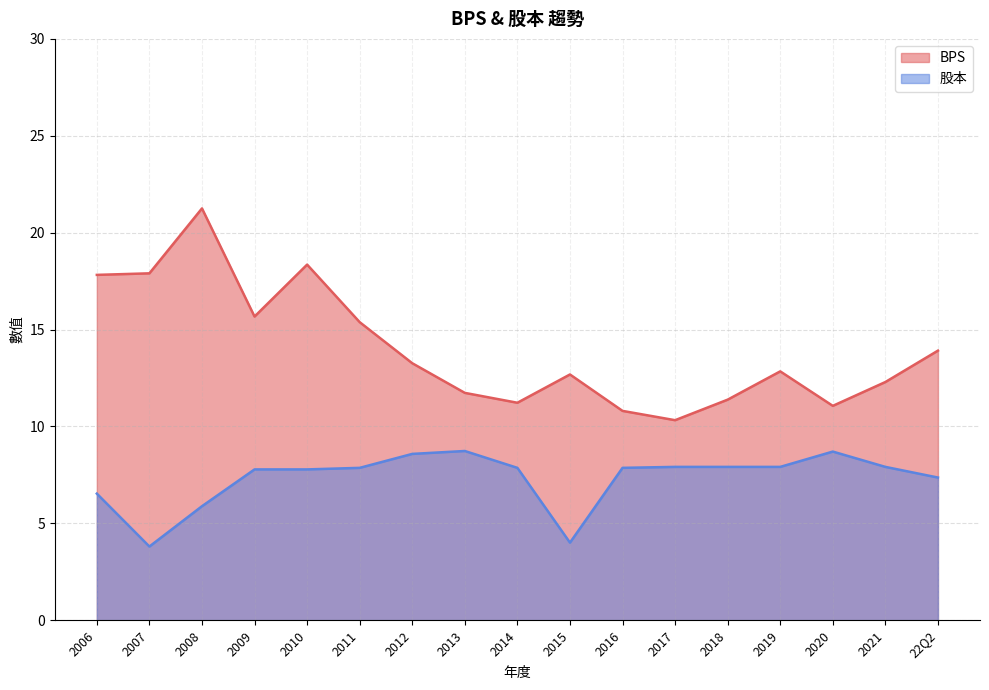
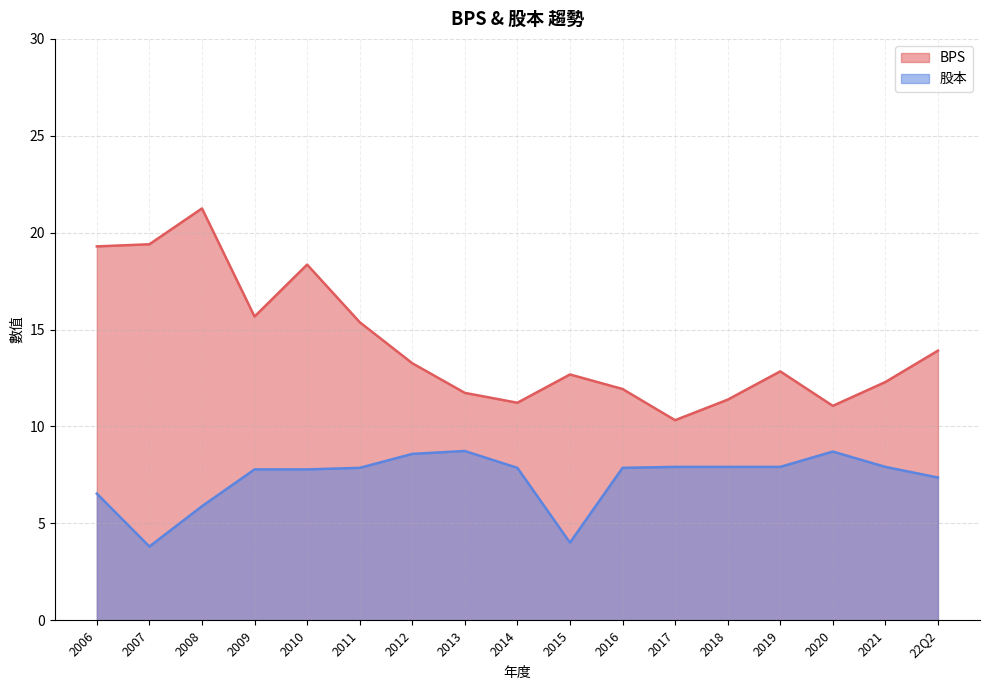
BPS, 2006: 17.8 -> 19.3
BPS, 2007: 17.9 -> 19.4
BPS, 2016: 10.8 -> 11.9
